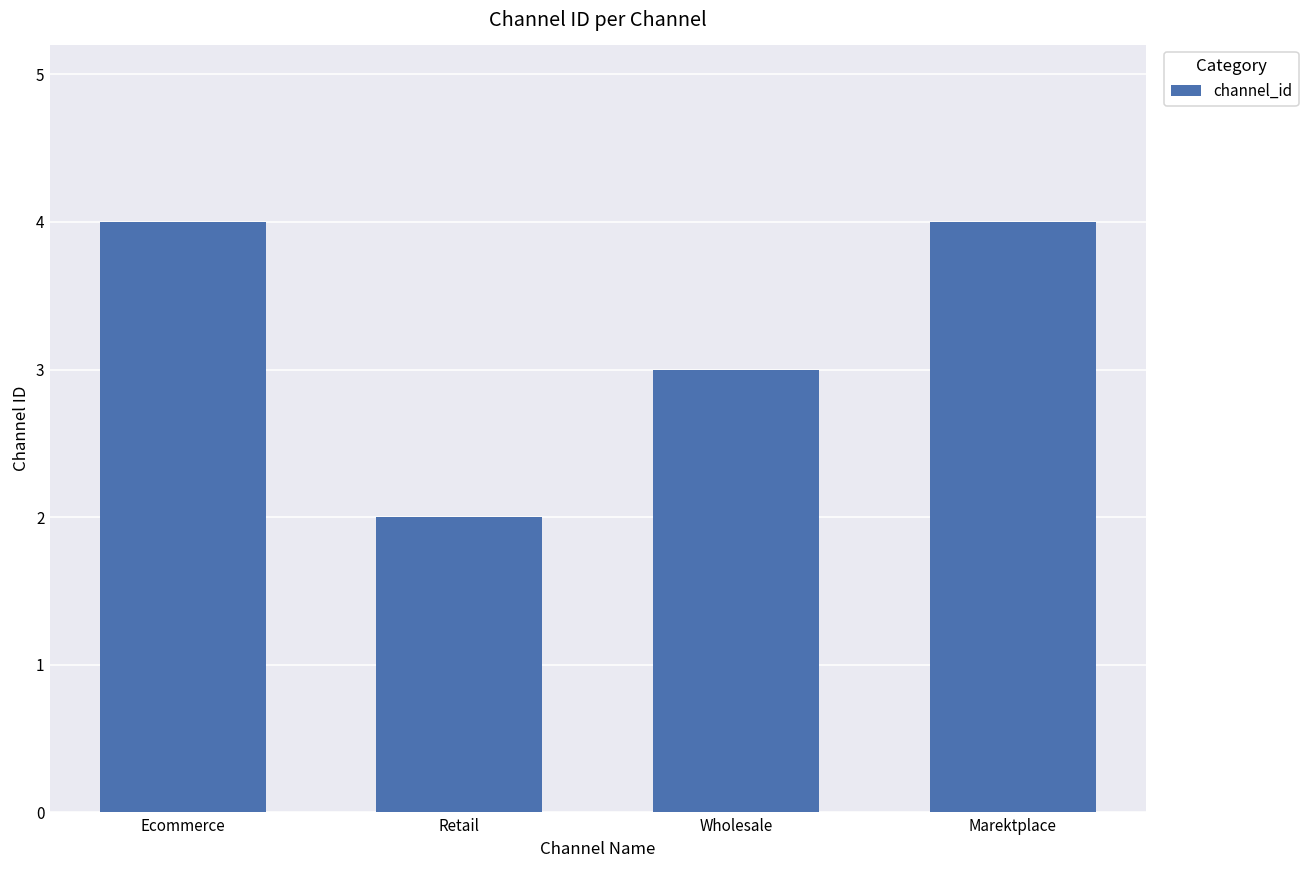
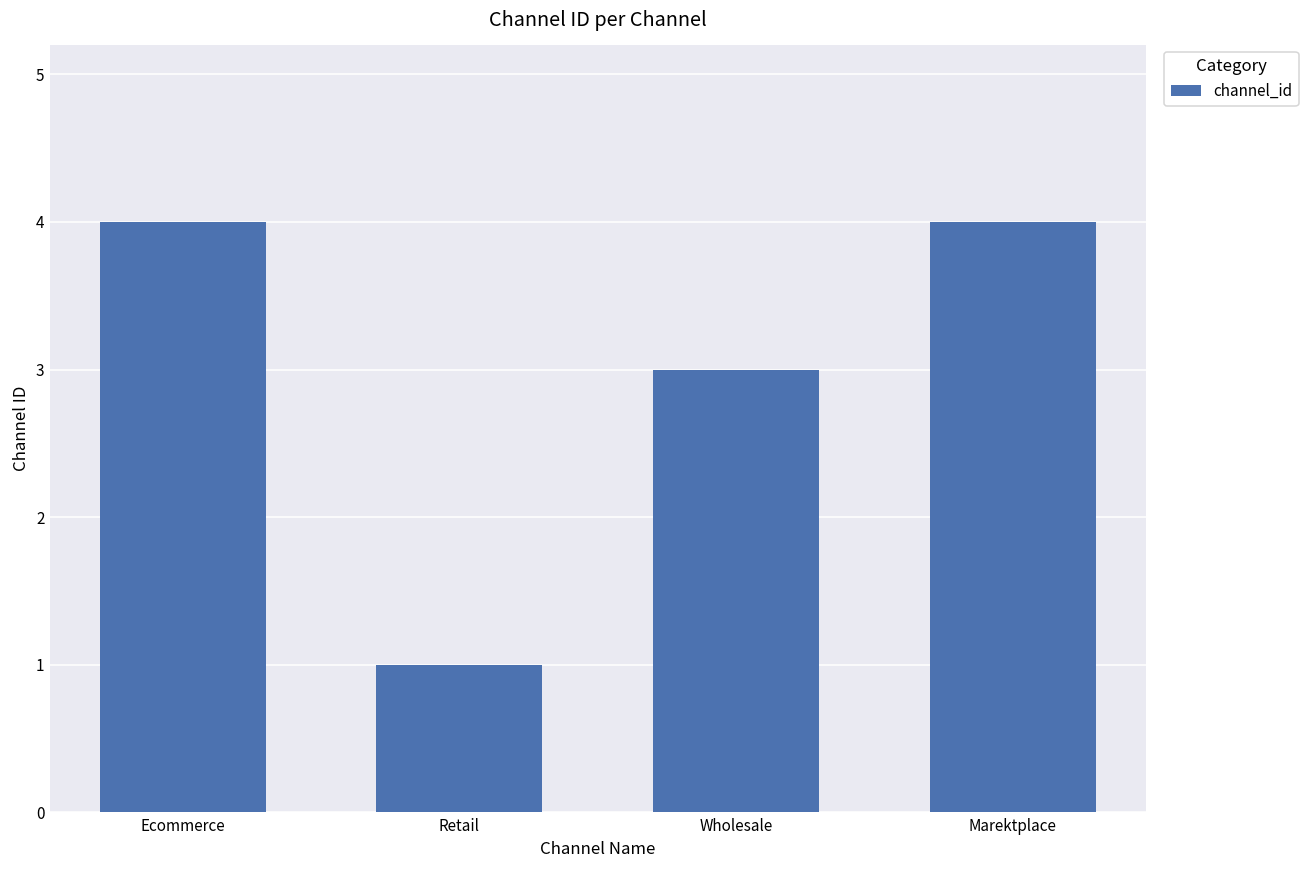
Retail: 2 -> 1
